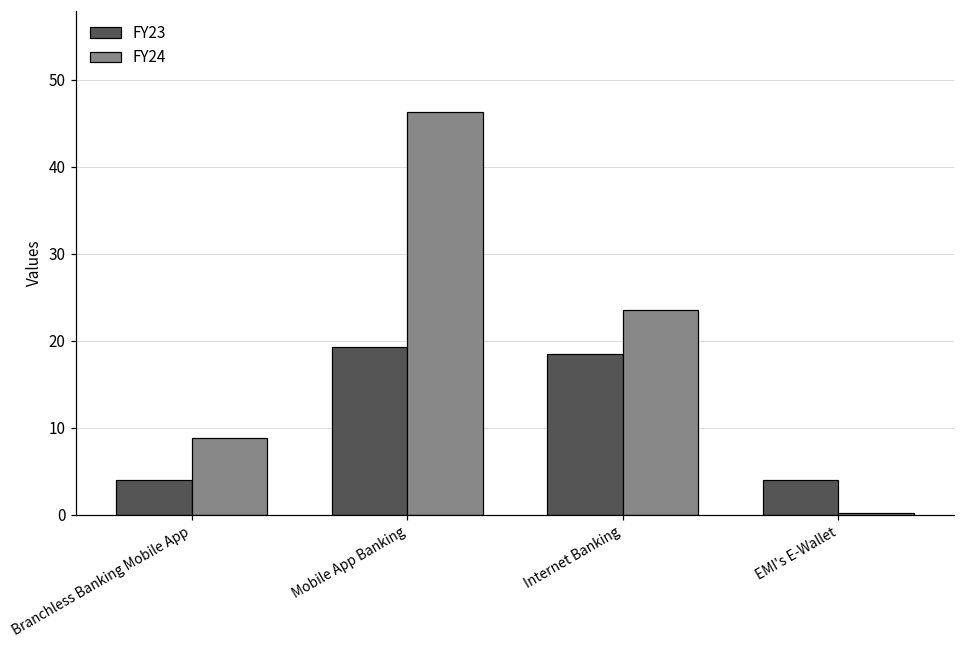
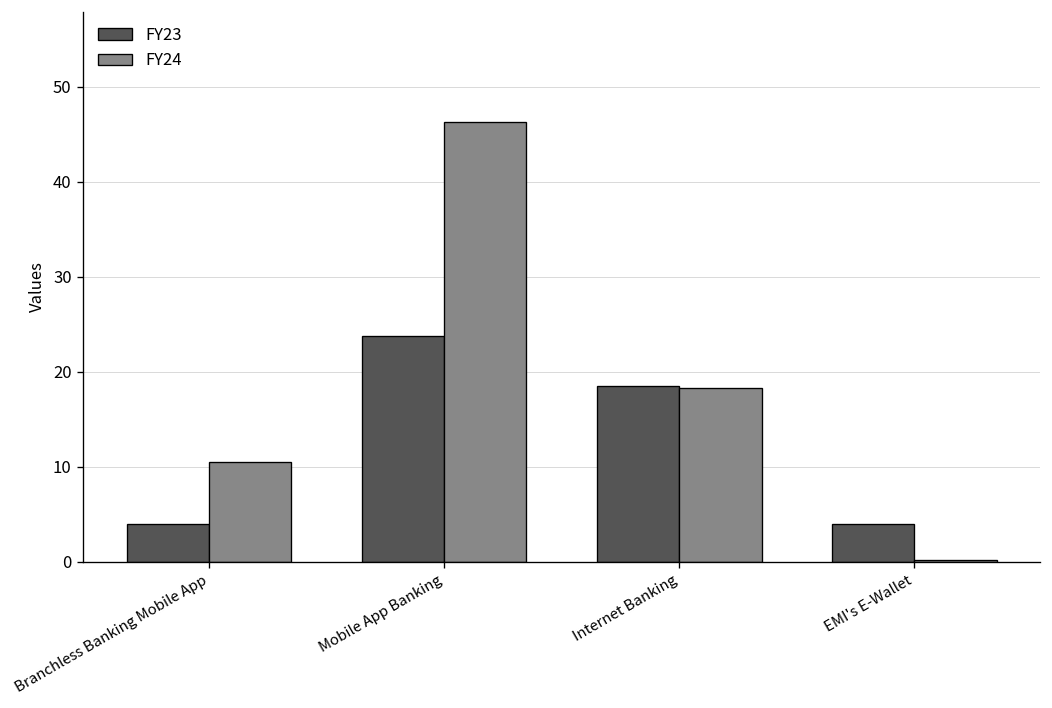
FY24, Branchless Banking Mobile App: 9 -> 11
FY23, Mobile App Banking: 19 -> 24
FY24, Internet Banking: 24 -> 18
